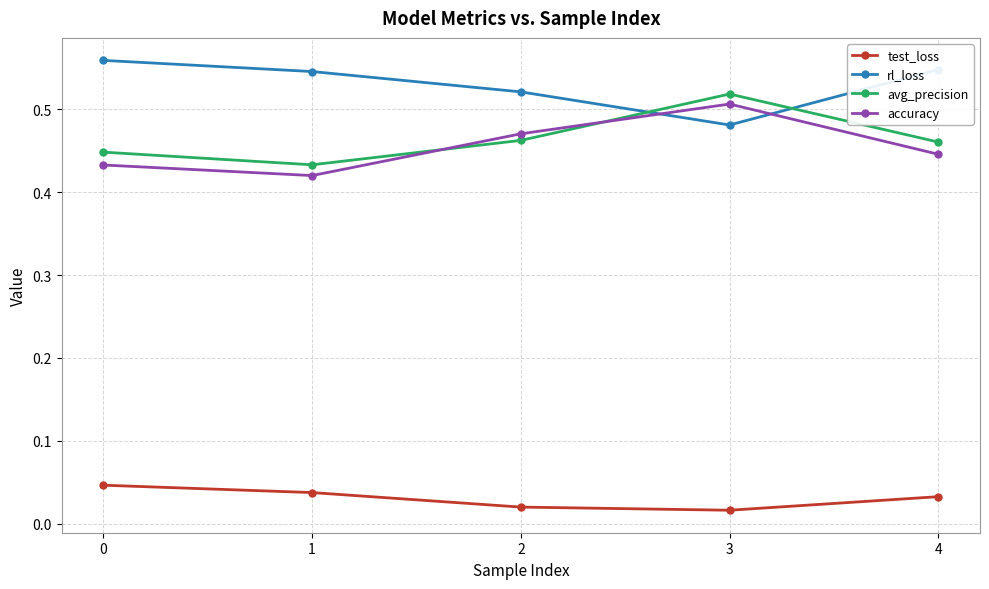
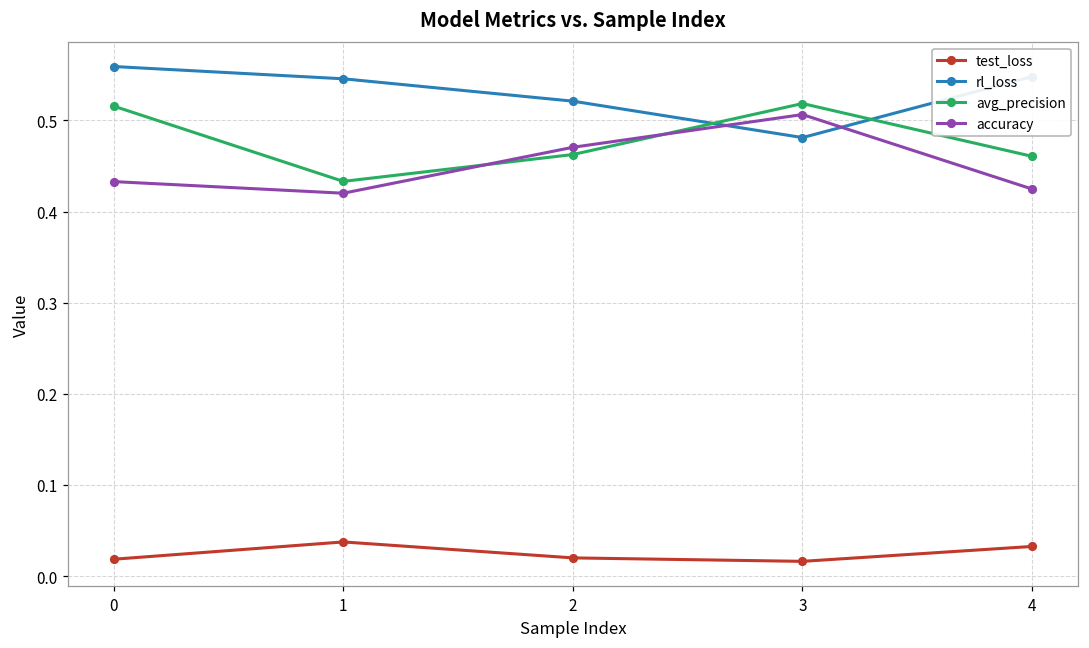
test_loss, 0: 0.05 -> 0.02
avg_precision, 0: 0.45 -> 0.52
accuracy, 4: 0.45 -> 0.42
